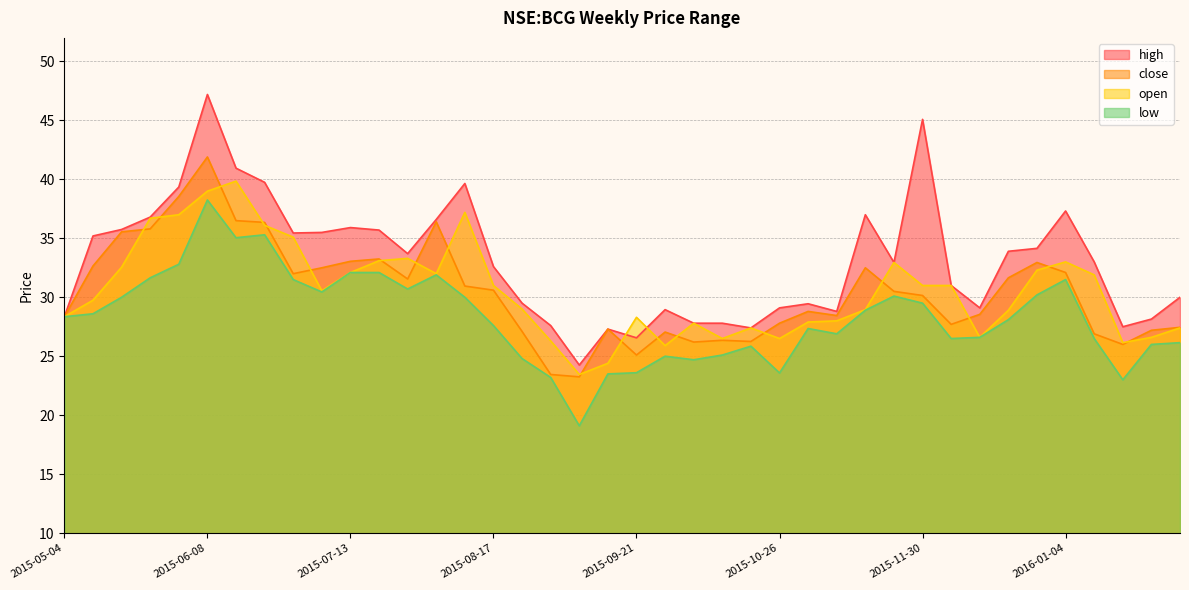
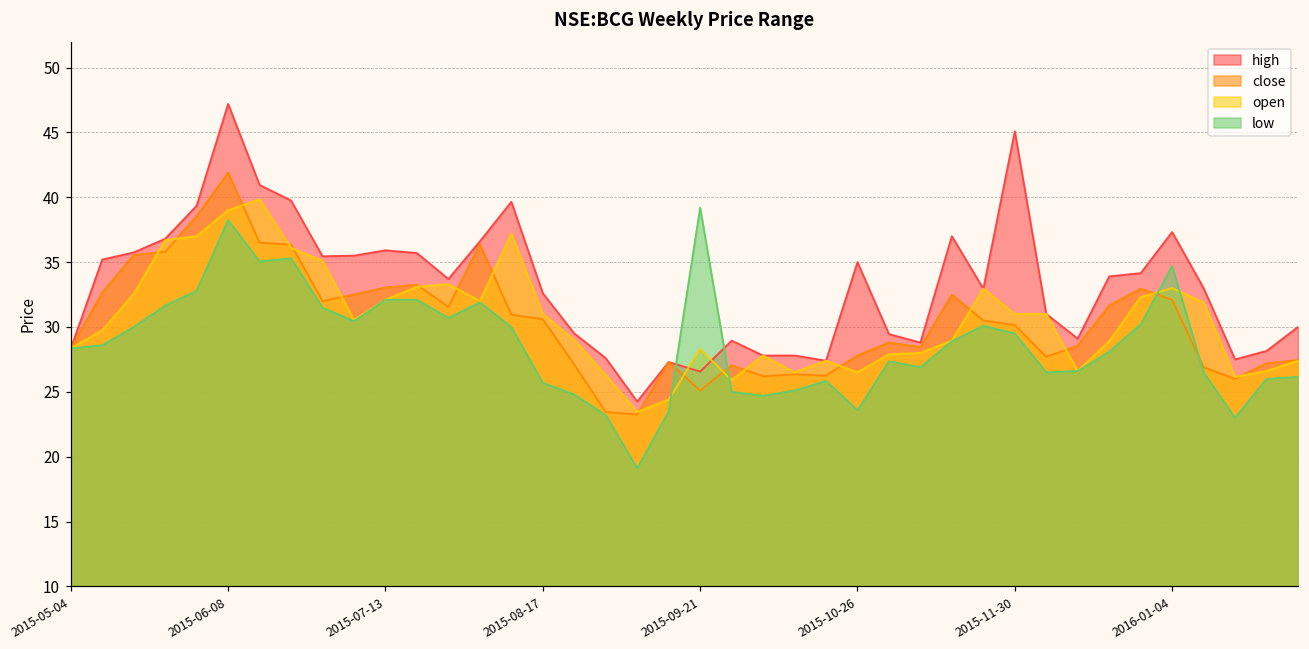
low, 2015-08-17: 27.6 -> 25.7
low, 2015-09-21: 23.6 -> 39.2
high, 2015-10-26: 29.1 -> 35.0
low, 2016-01-04: 31.5 -> 34.7
